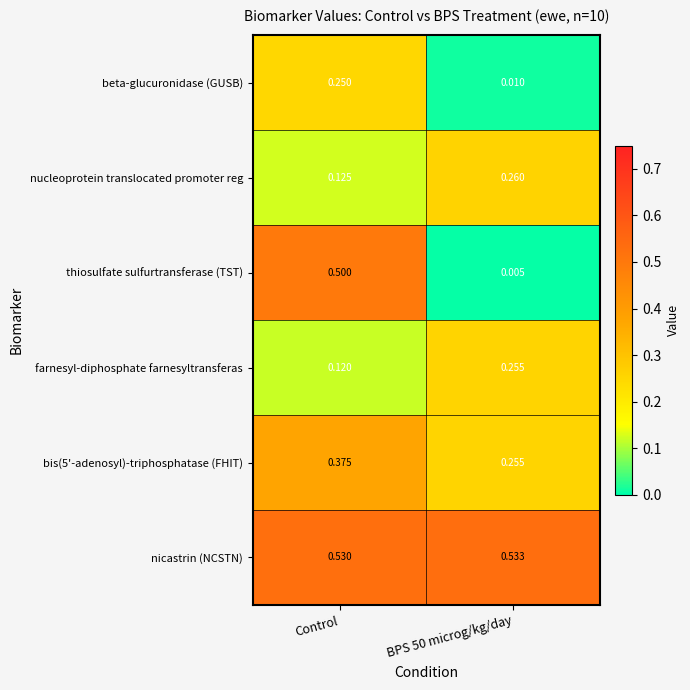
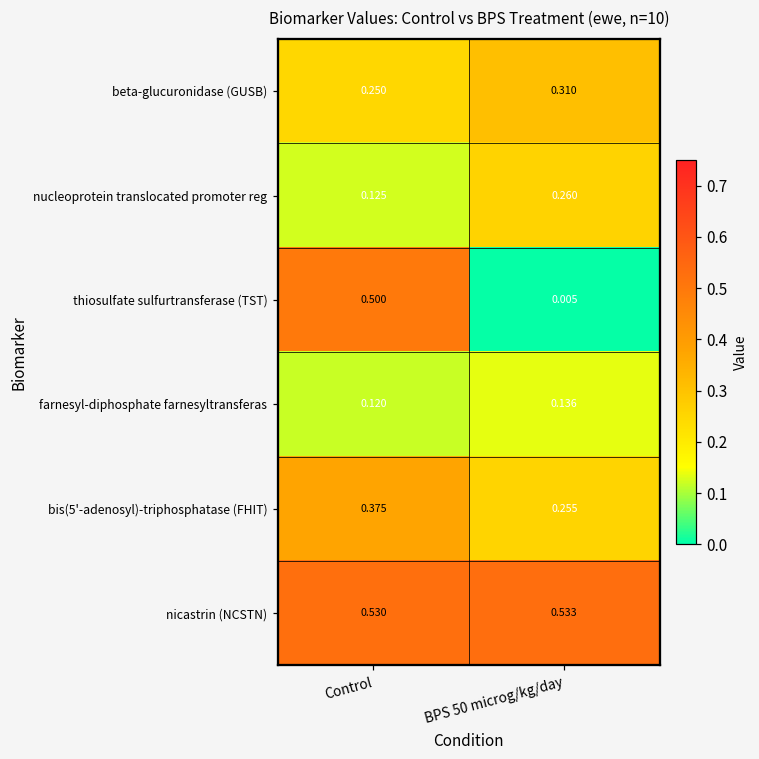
beta-glucuronidase (GUSB), BPS 50 microg/kg/day: 0.010 -> 0.310
farnesyl-diphosphate farnesyltransferas, BPS 50 microg/kg/day: 0.255 -> 0.136
